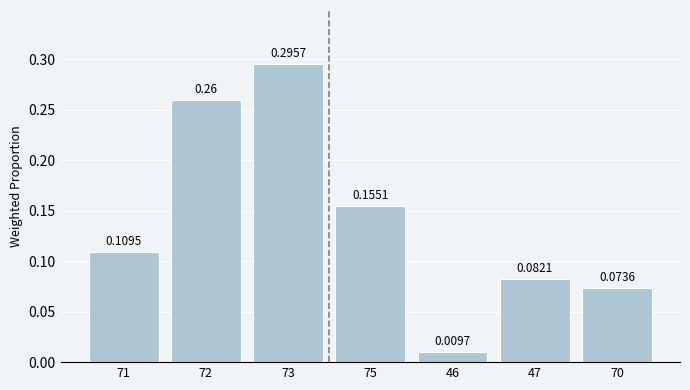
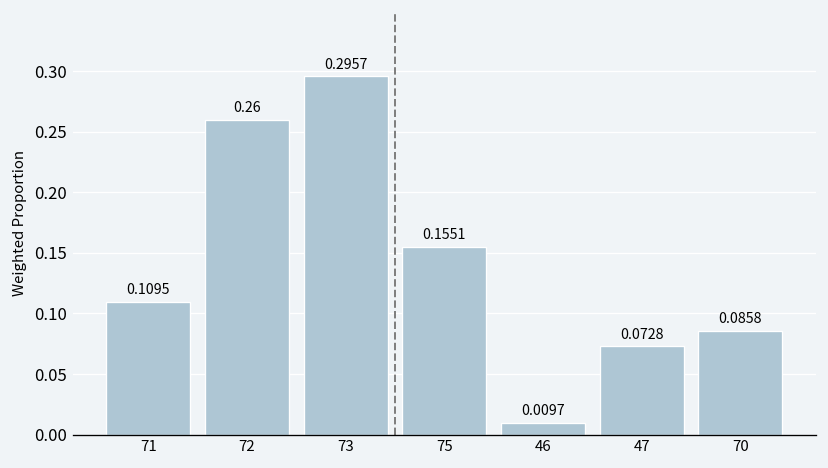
47: 0.0821 -> 0.0728
70: 0.0736 -> 0.0858
